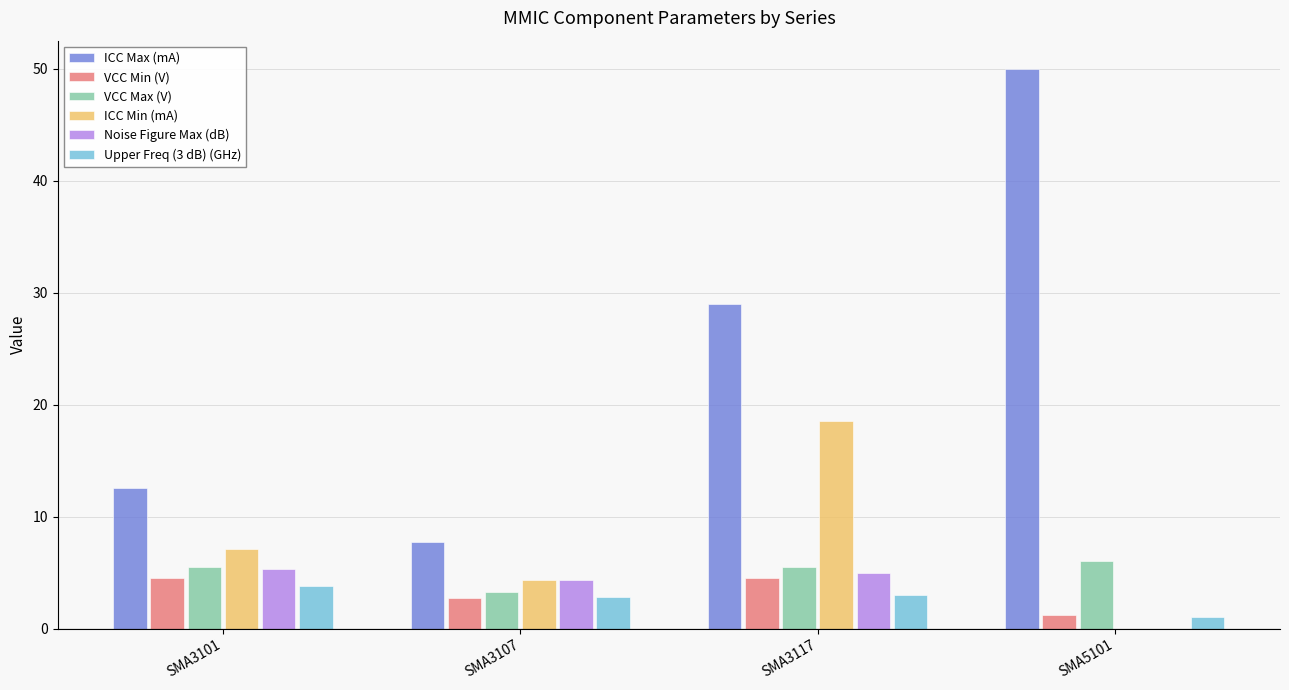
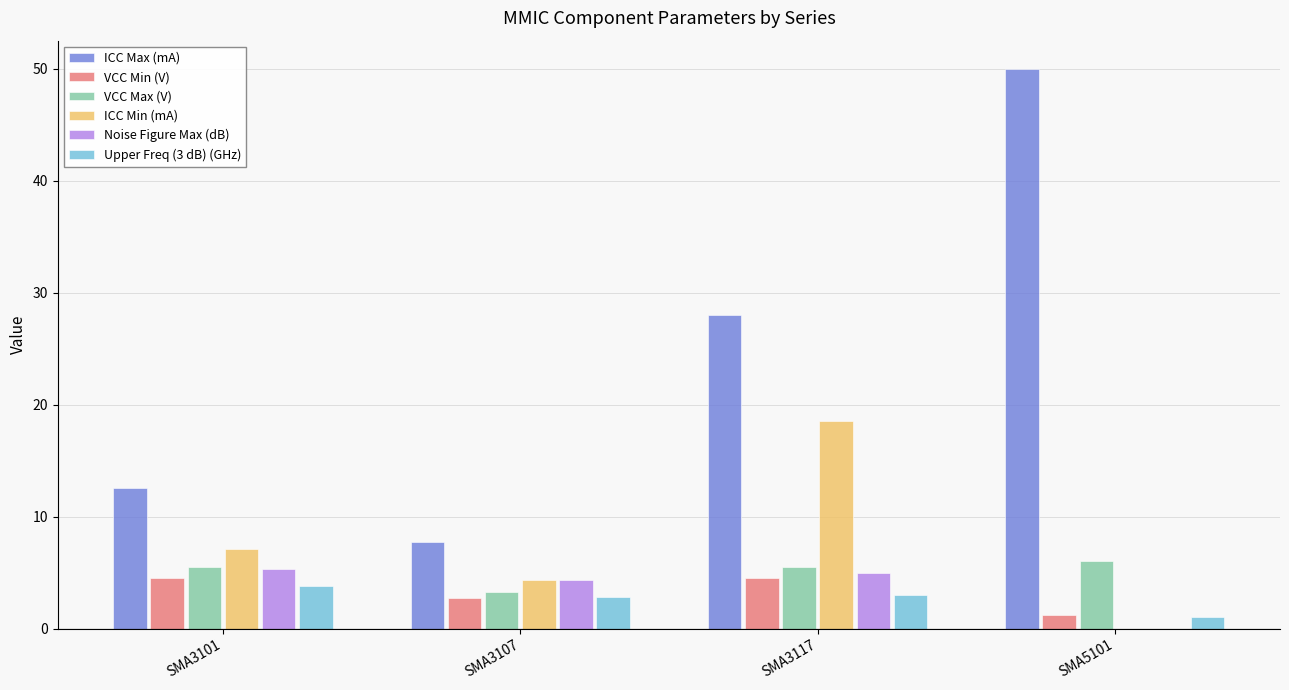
ICC Max (mA), SMA3117: 29 -> 28
